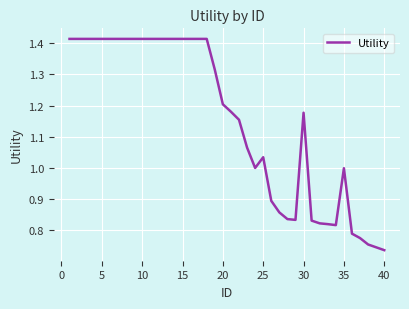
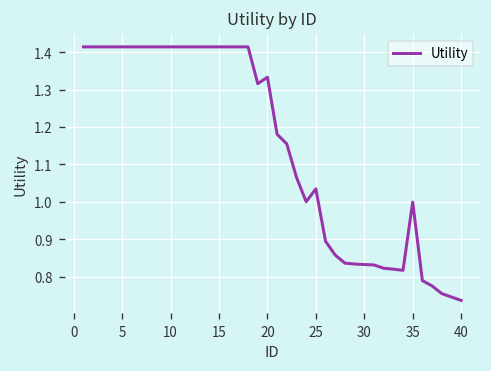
20: 1.20 -> 1.33
30: 1.18 -> 0.83
